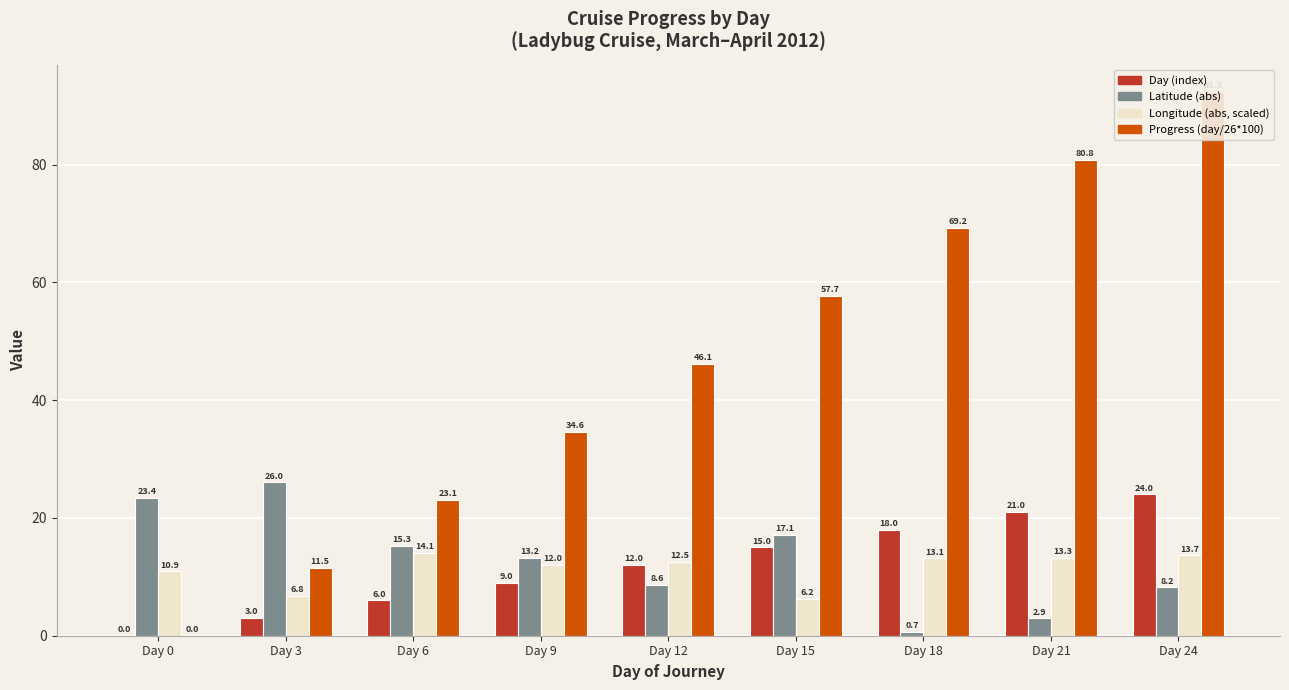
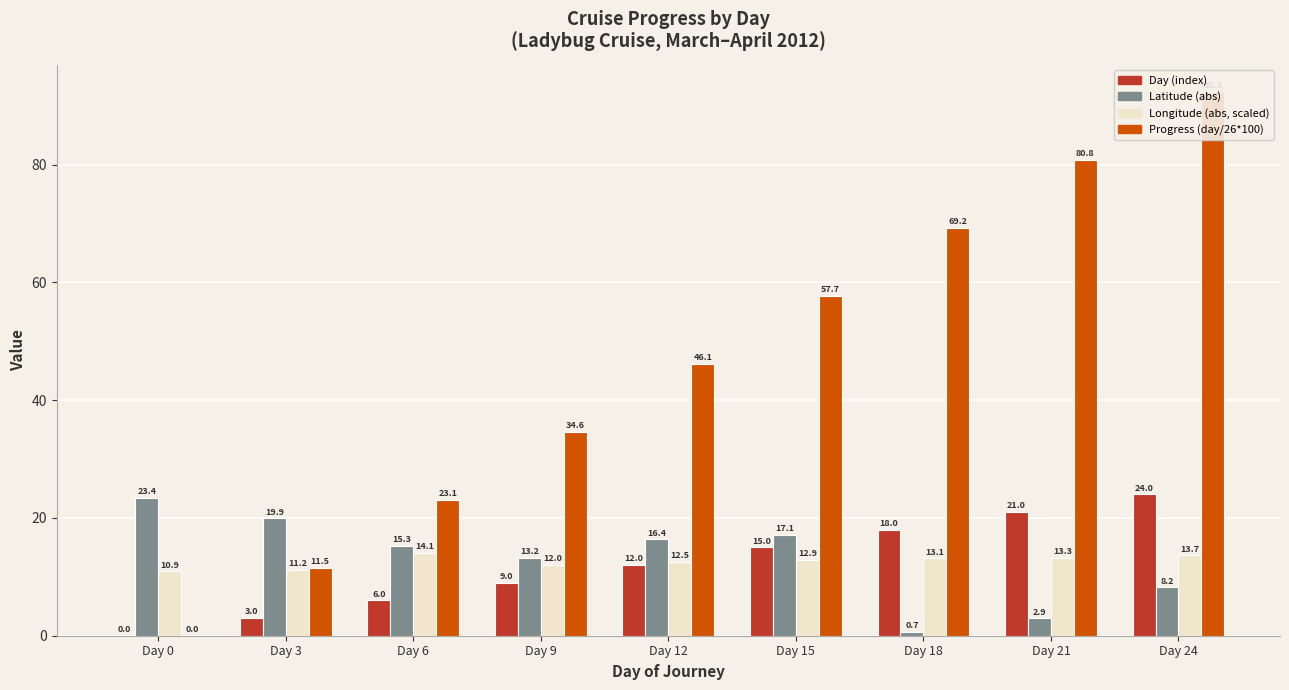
Latitude (abs), Day 3: 26.0 -> 19.9
Longitude (abs, scaled), Day 3: 6.8 -> 11.2
Latitude (abs), Day 12: 8.6 -> 16.4
Longitude (abs, scaled), Day 15: 6.2 -> 12.9
